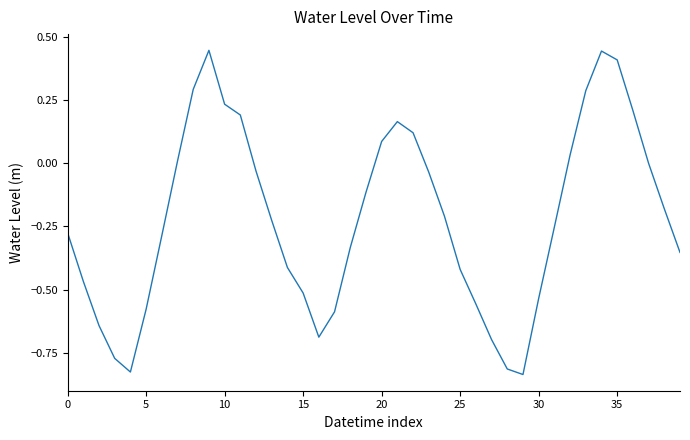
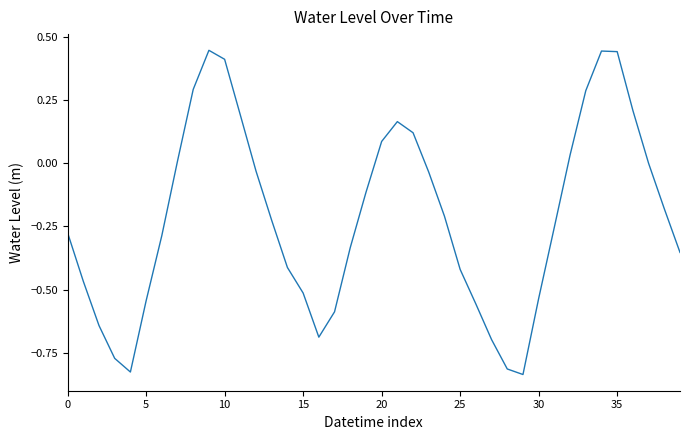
5: -0.58 -> -0.55
10: 0.23 -> 0.41
35: 0.41 -> 0.44
